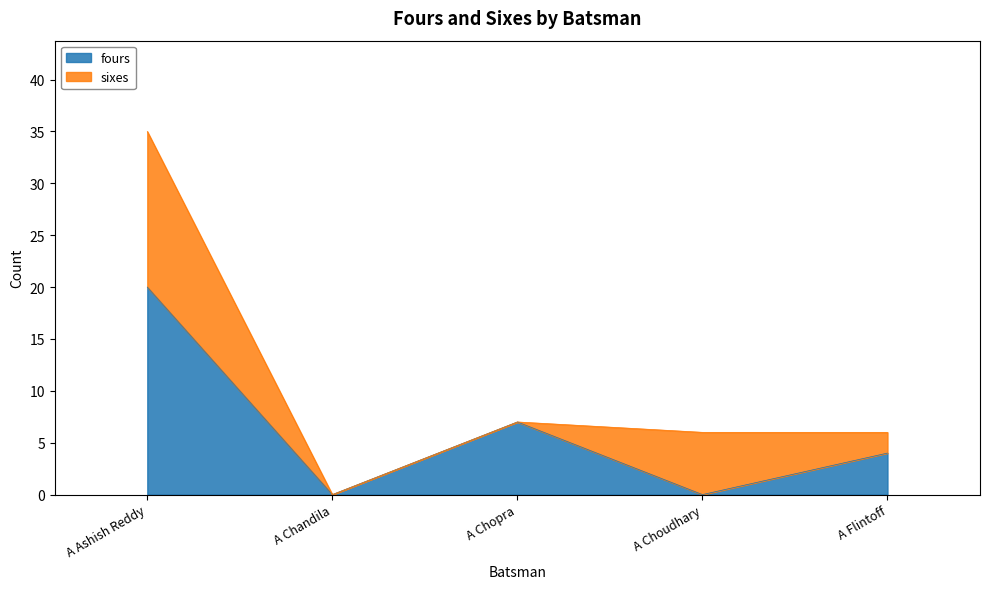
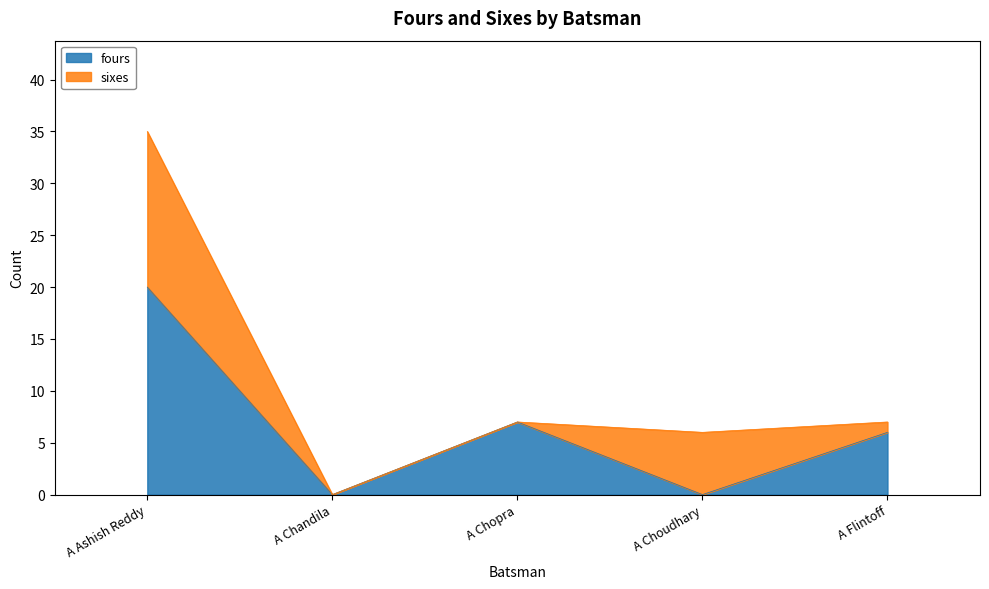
fours, A Flintoff: 4 -> 6
sixes, A Flintoff: 2 -> 1
